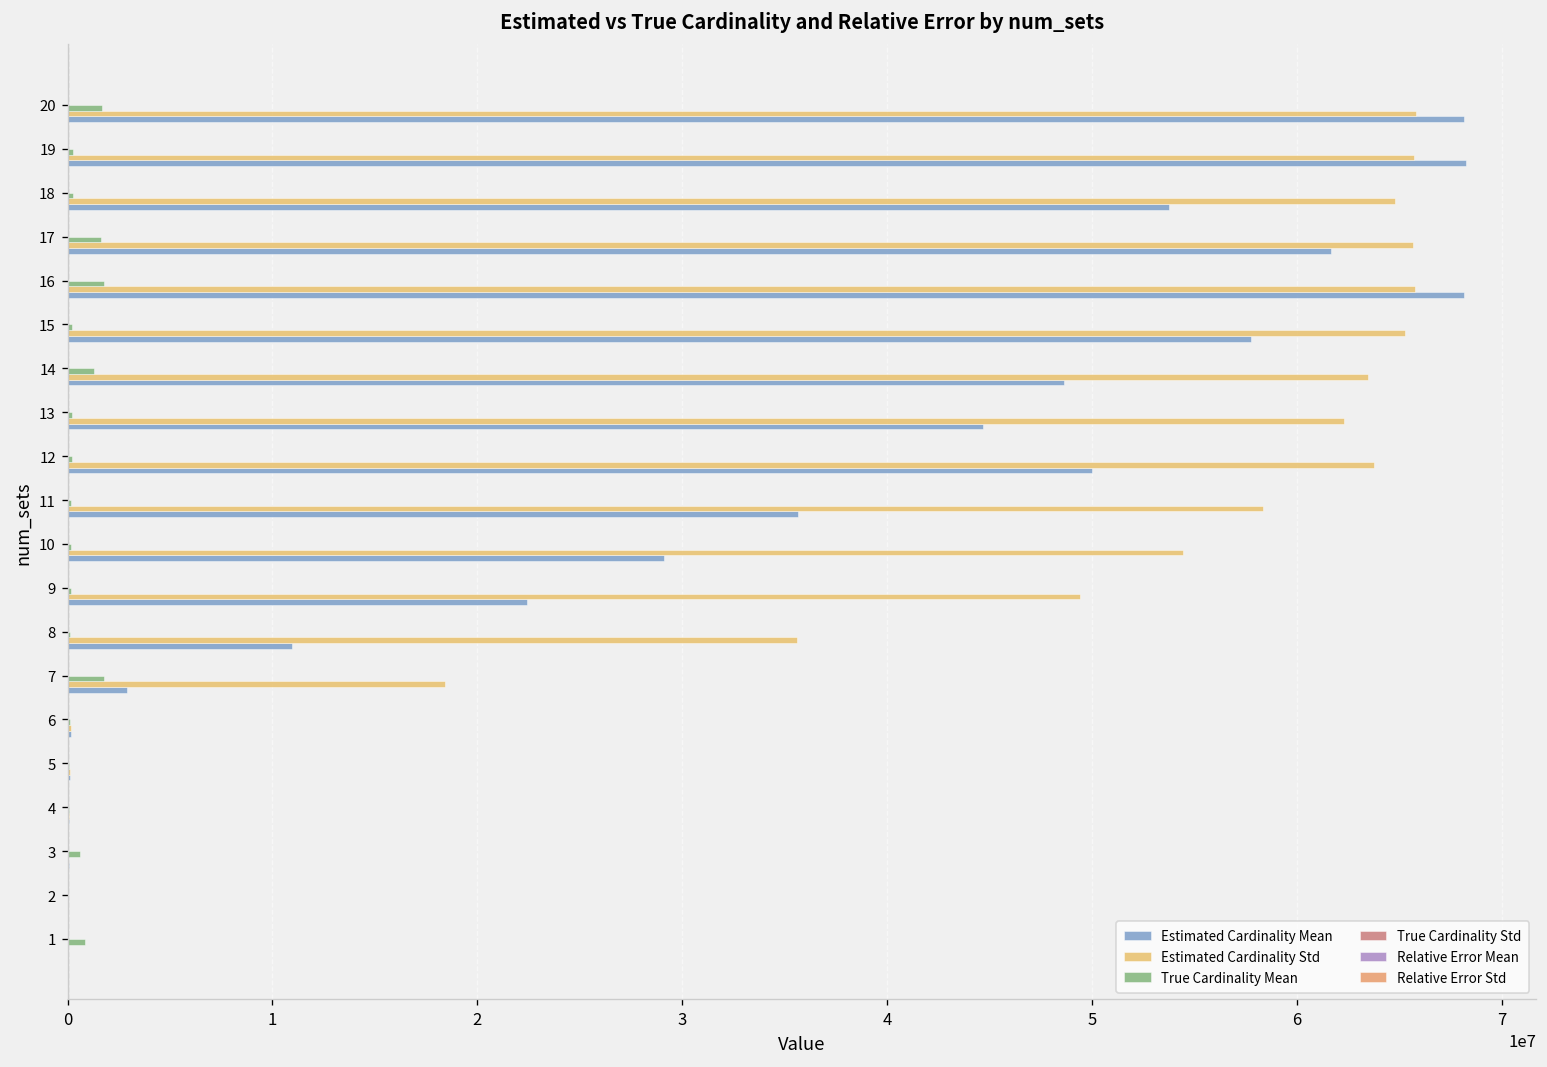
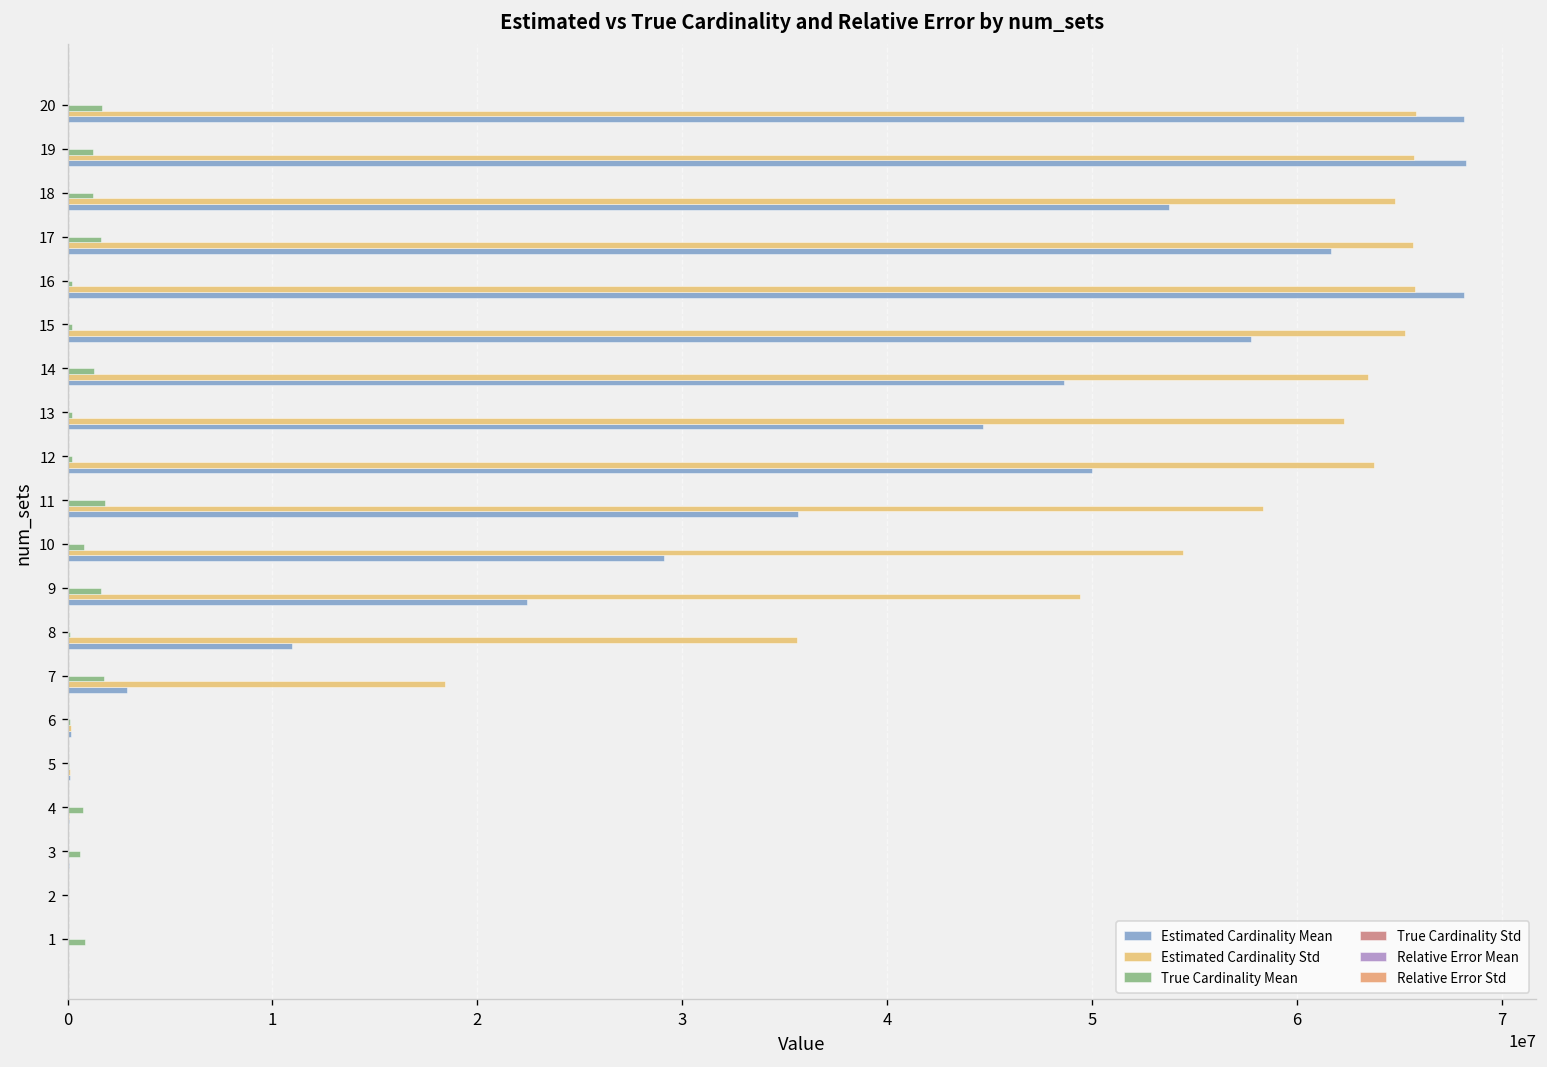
True Cardinality Mean, 19: 300000 -> 1200000
True Cardinality Mean, 18: 300000 -> 1300000
True Cardinality Mean, 16: 1800000 -> 200000
True Cardinality Mean, 11: 200000 -> 1800000
True Cardinality Mean, 10: 200000 -> 800000
True Cardinality Mean, 9: 200000 -> 1600000
True Cardinality Mean, 4: 100000 -> 700000
